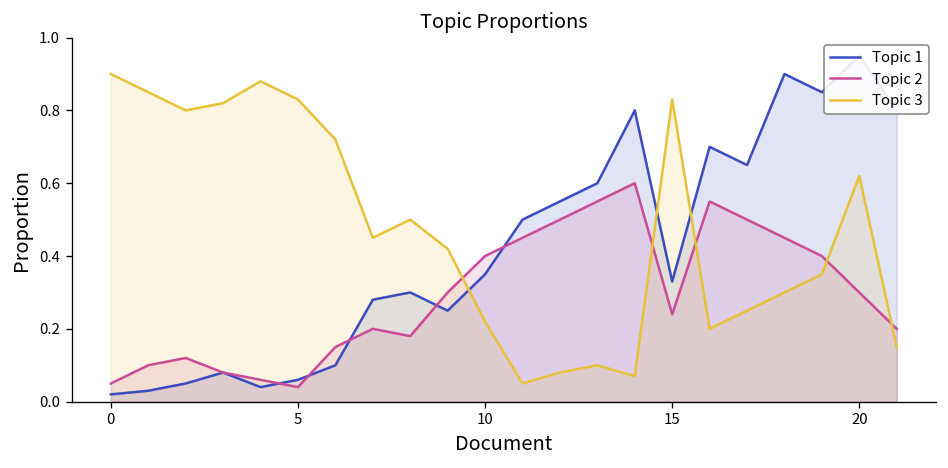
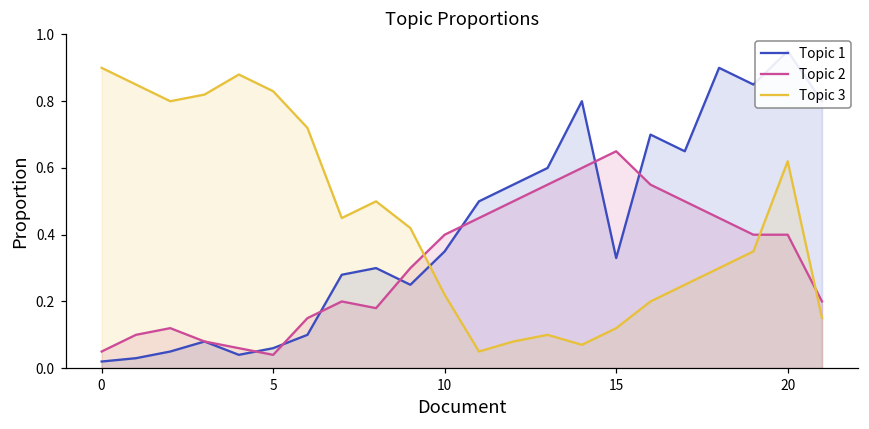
Topic 2, 15: 0.24 -> 0.65
Topic 3, 15: 0.83 -> 0.12
Topic 2, 20: 0.3 -> 0.4
